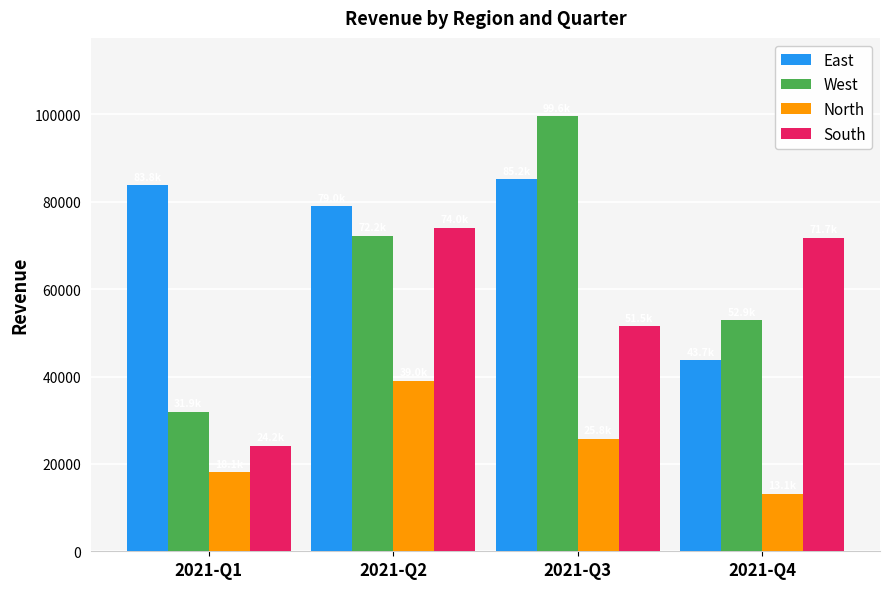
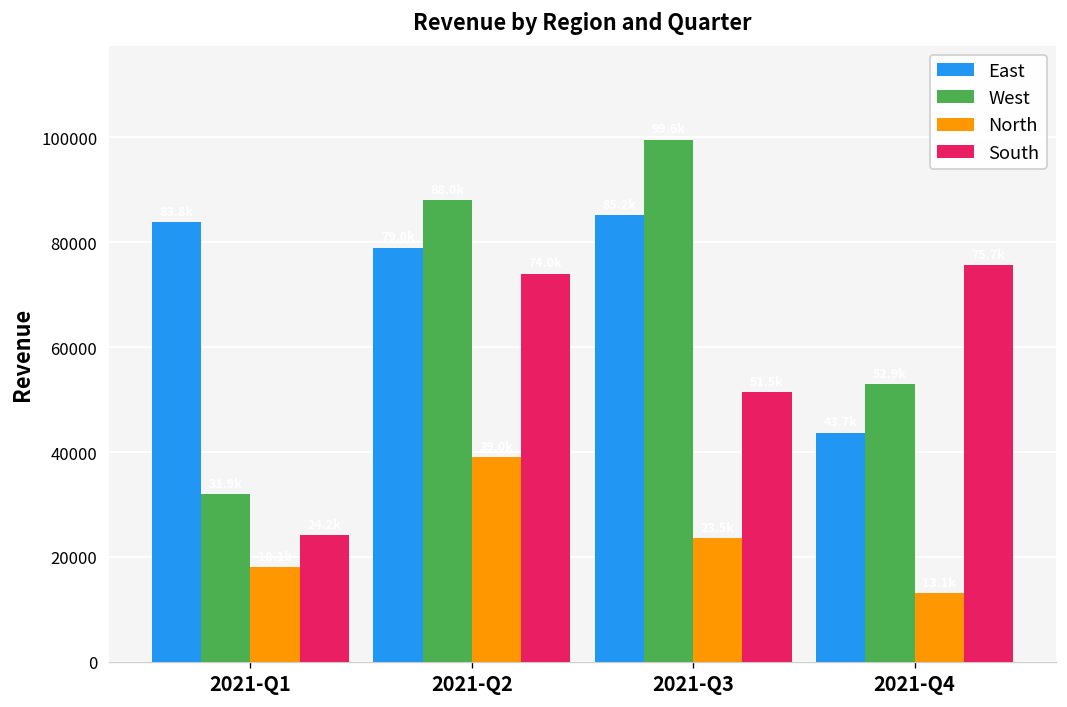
West, 2021-Q2: 72000 -> 88000
North, 2021-Q3: 26000 -> 24000
South, 2021-Q4: 72000 -> 76000
